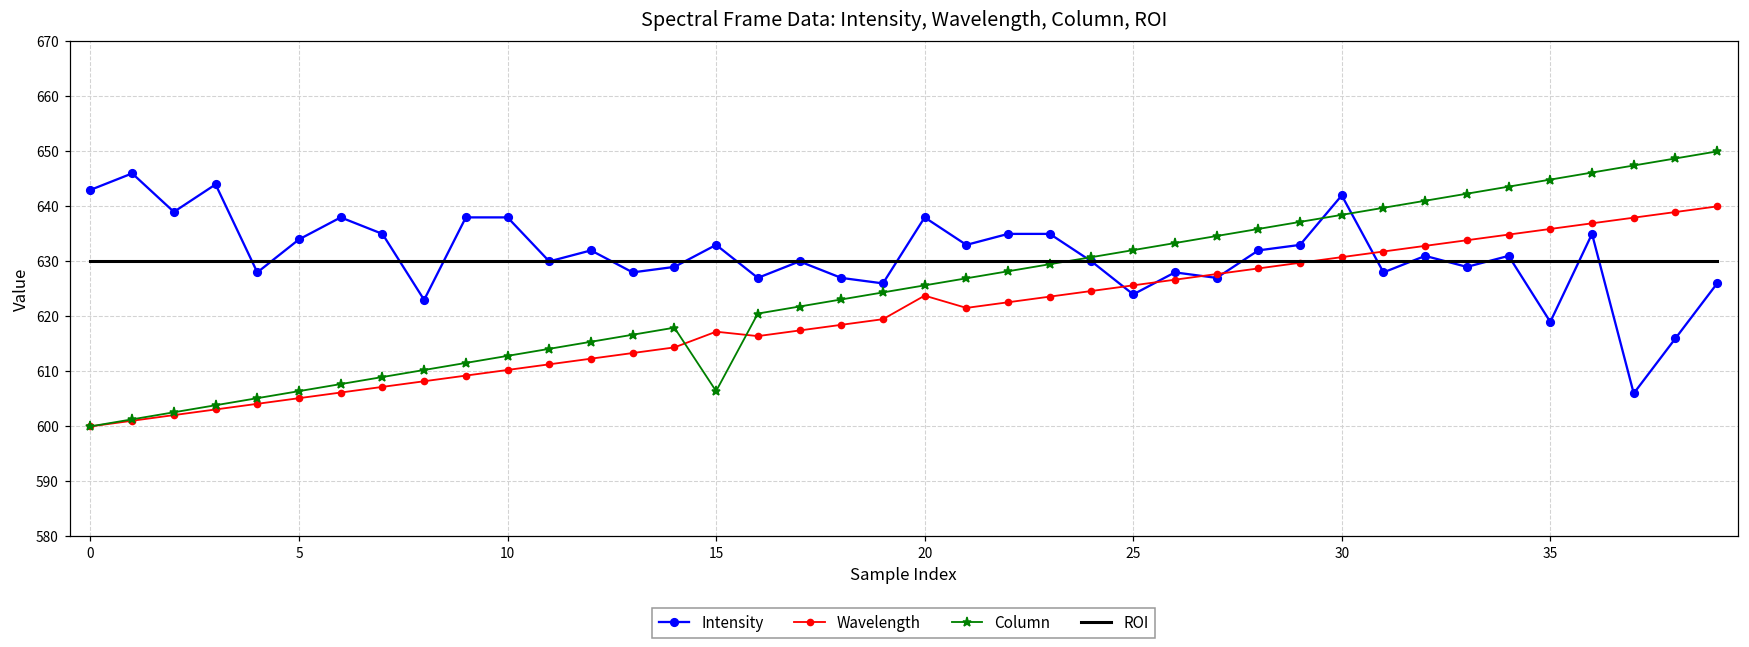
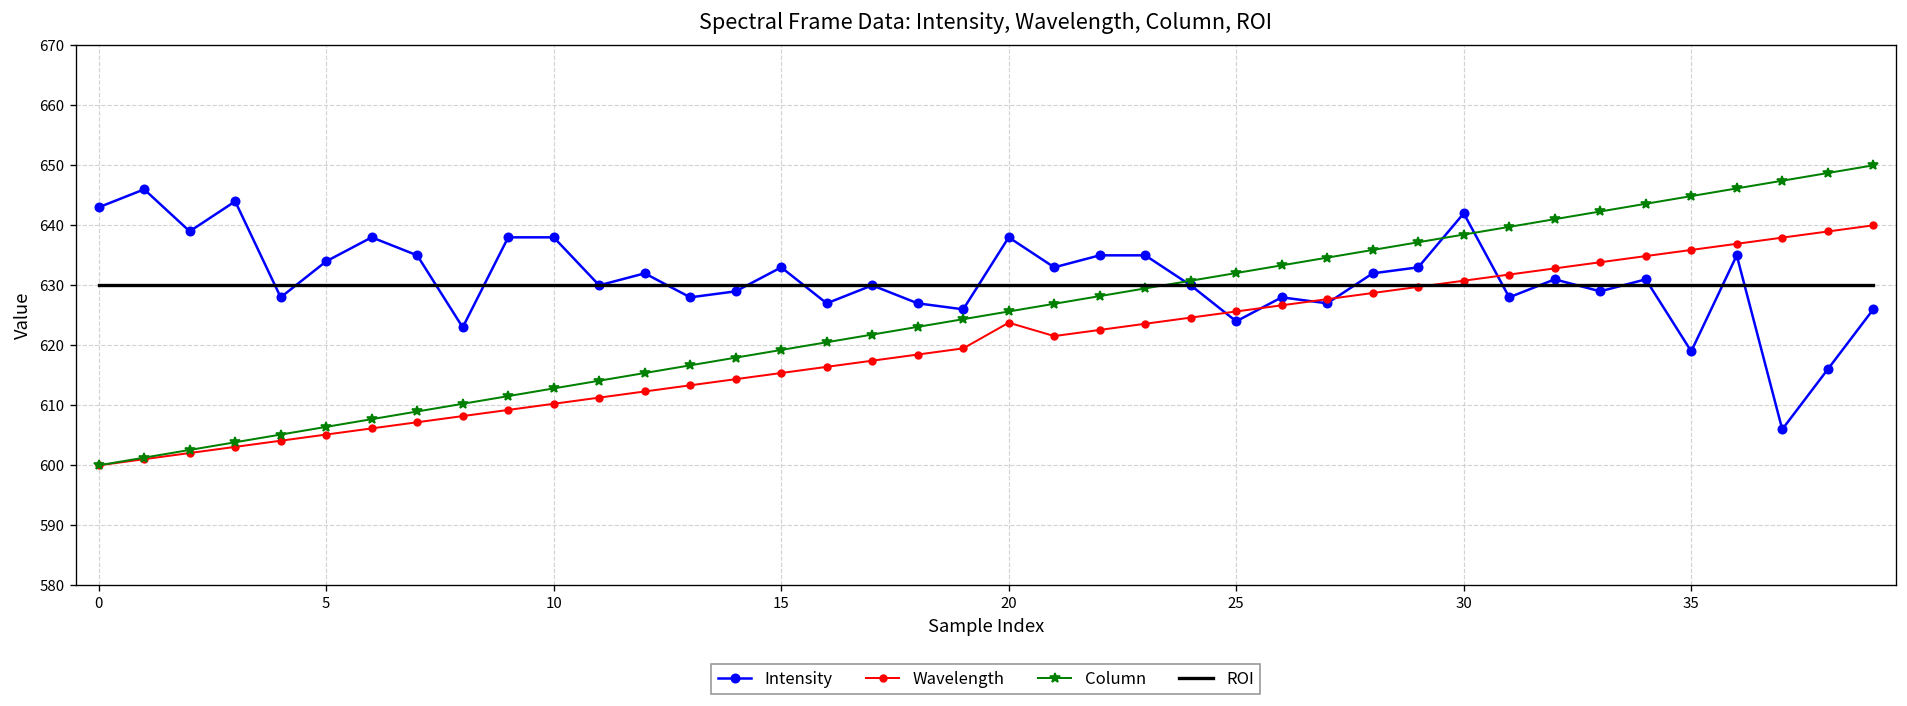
Wavelength, 15: 617 -> 615
Column, 15: 606 -> 619
